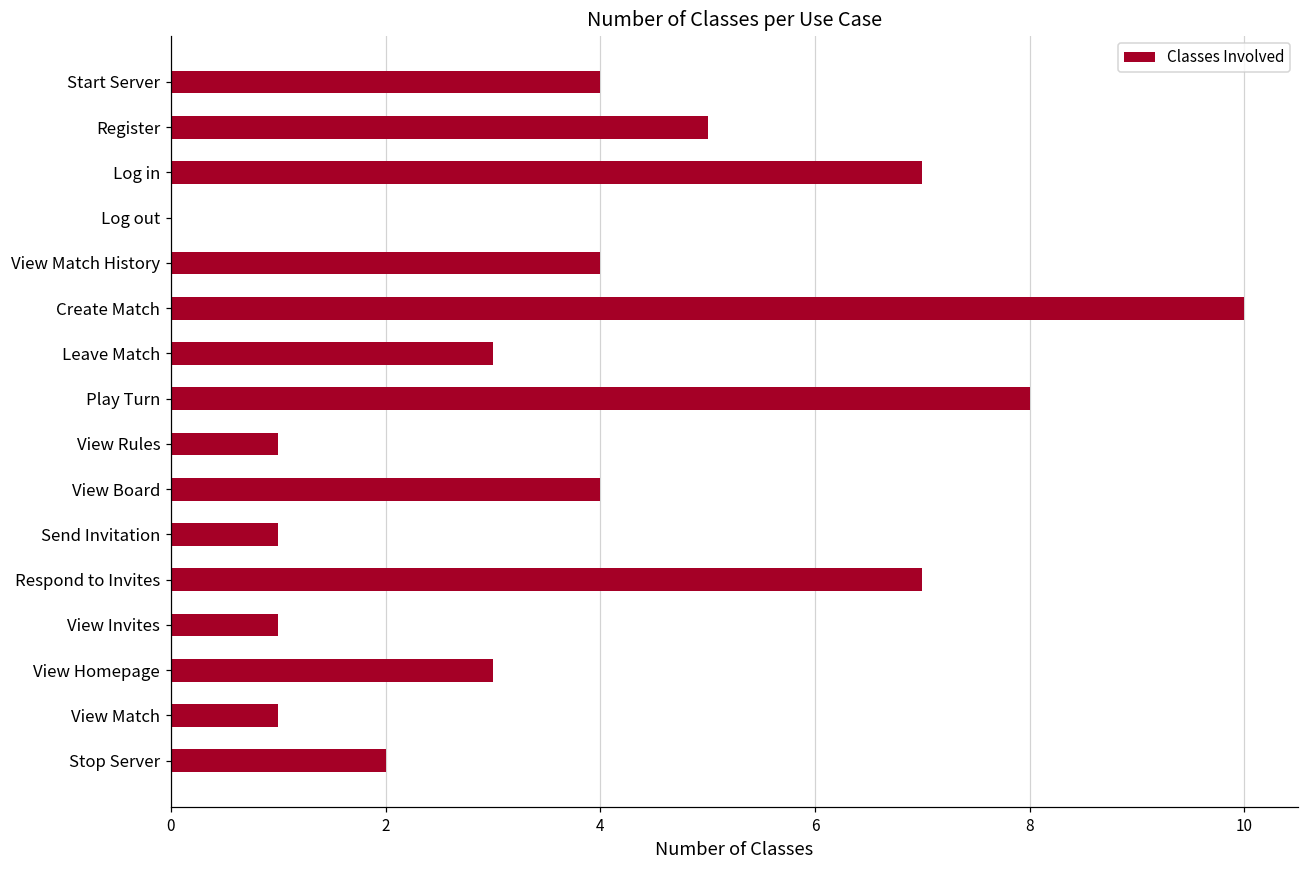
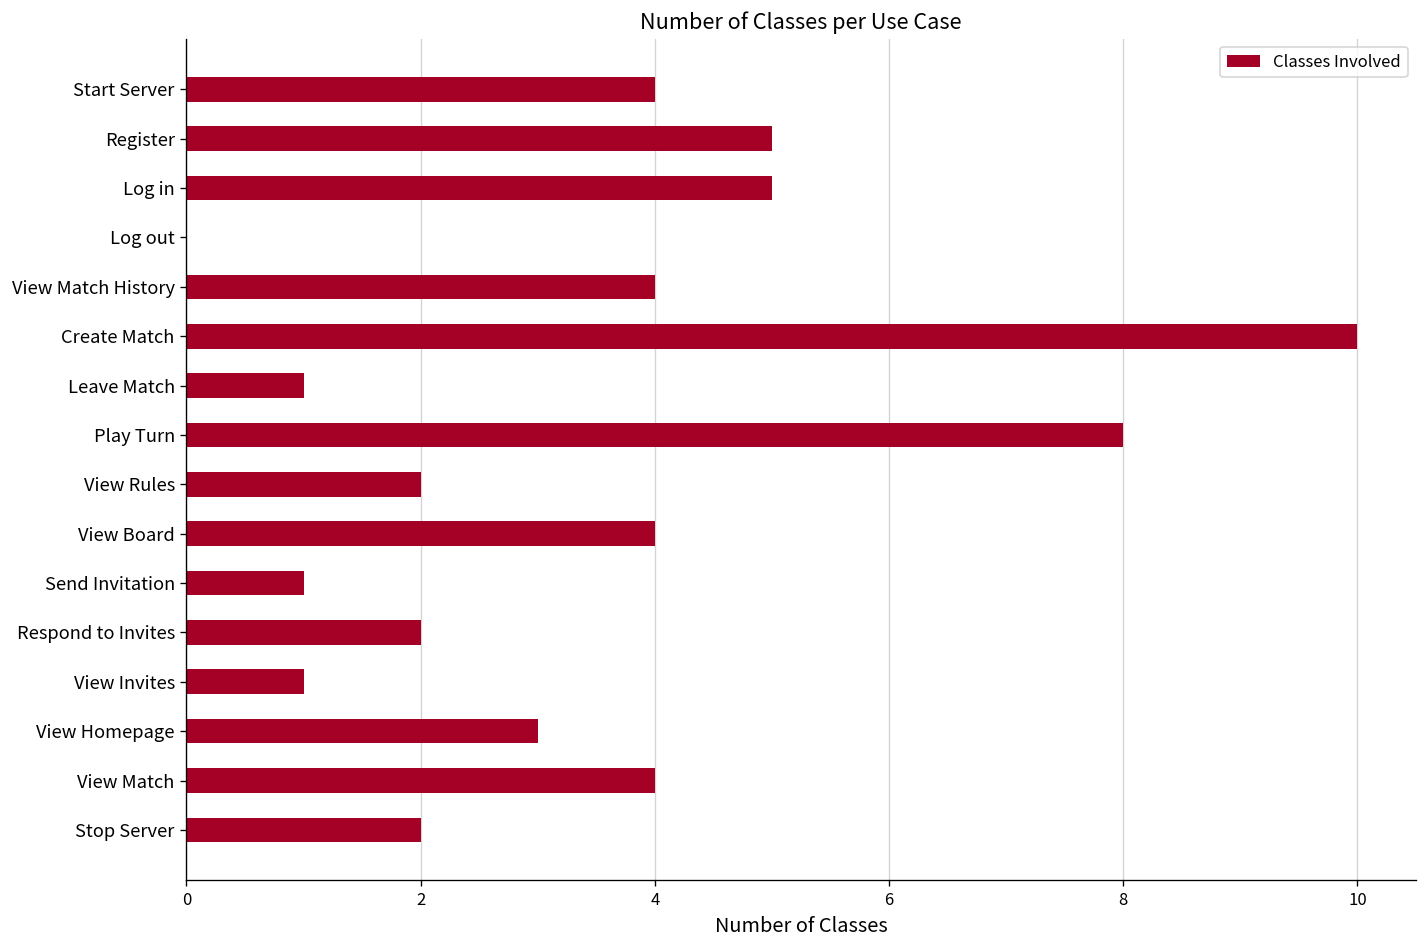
Log in: 7 -> 5
Leave Match: 3 -> 1
View Rules: 1 -> 2
Respond to Invites: 7 -> 2
View Match: 1 -> 4
